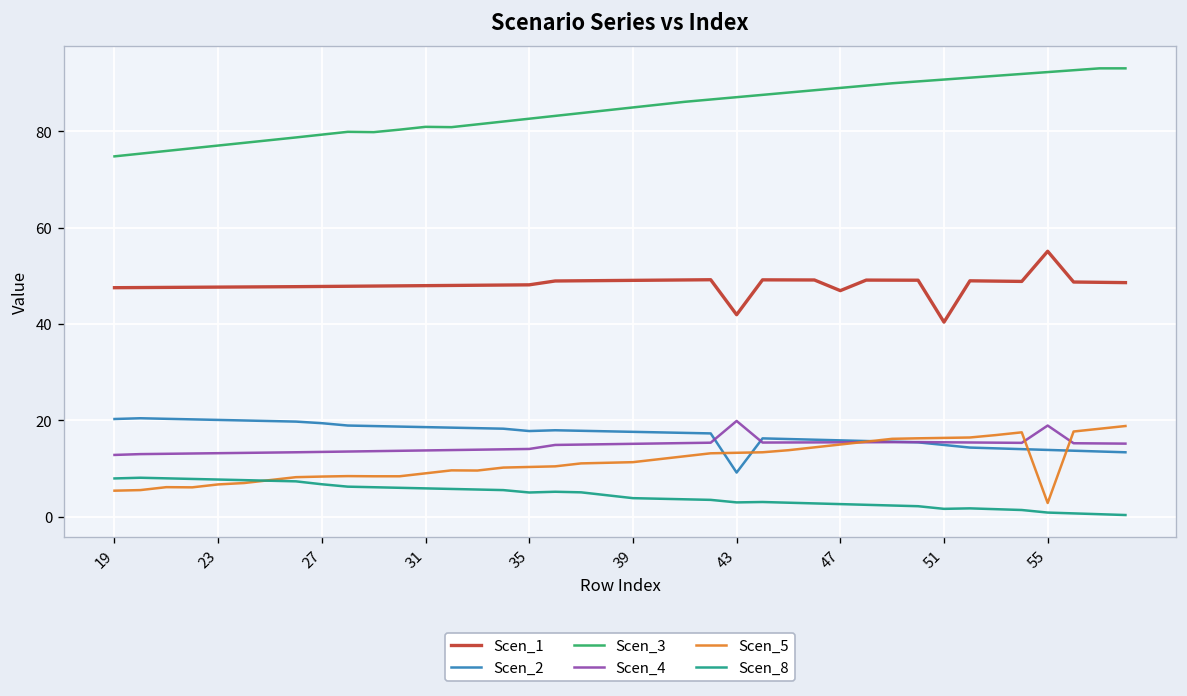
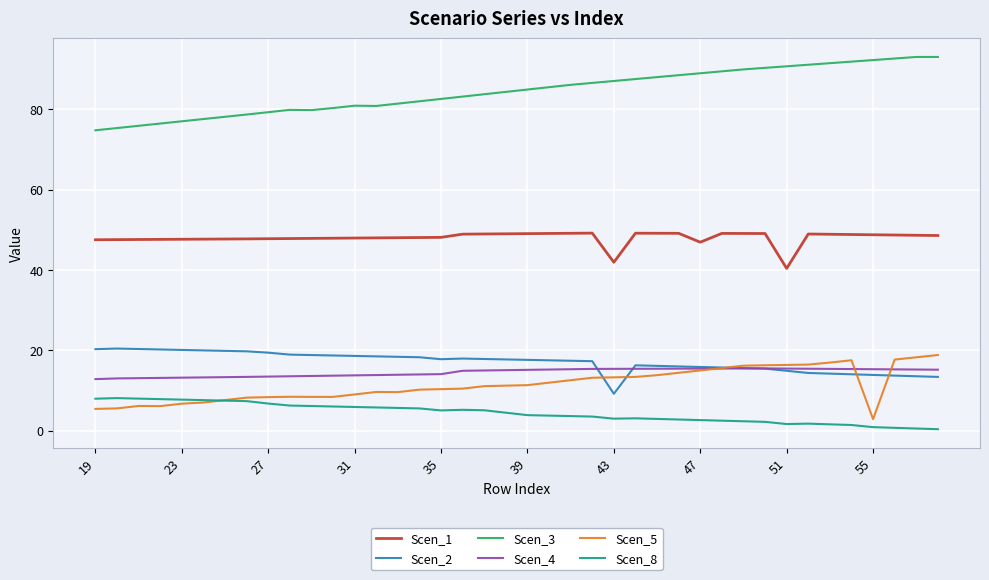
Scen_4, 43: 20 -> 15
Scen_1, 55: 55 -> 49
Scen_4, 55: 19 -> 15
